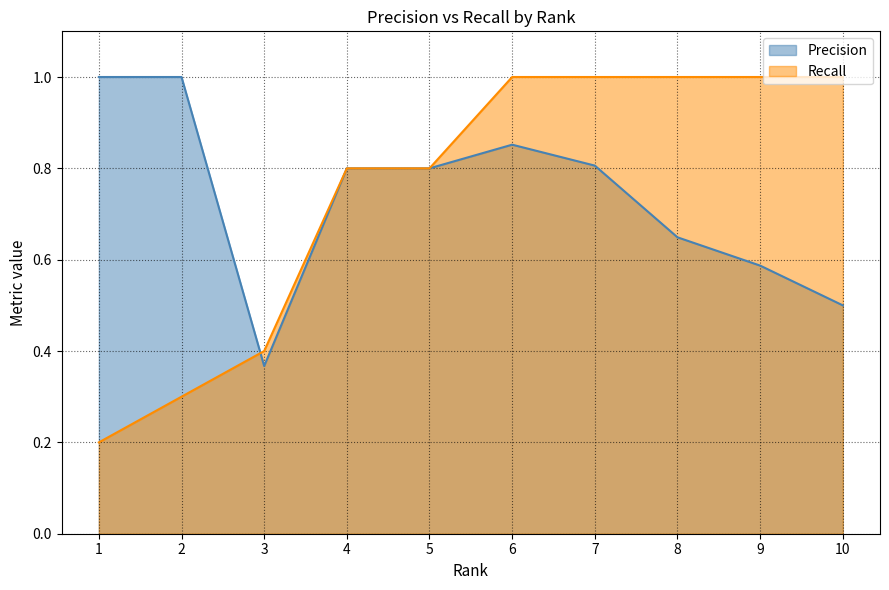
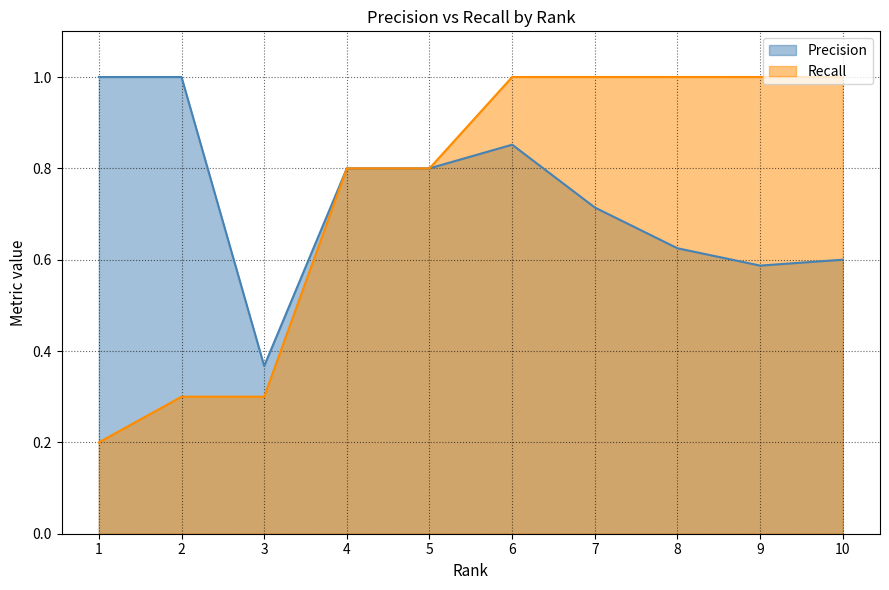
Recall, 3: 0.4 -> 0.3
Precision, 7: 0.81 -> 0.71
Precision, 8: 0.65 -> 0.63
Precision, 10: 0.5 -> 0.6
